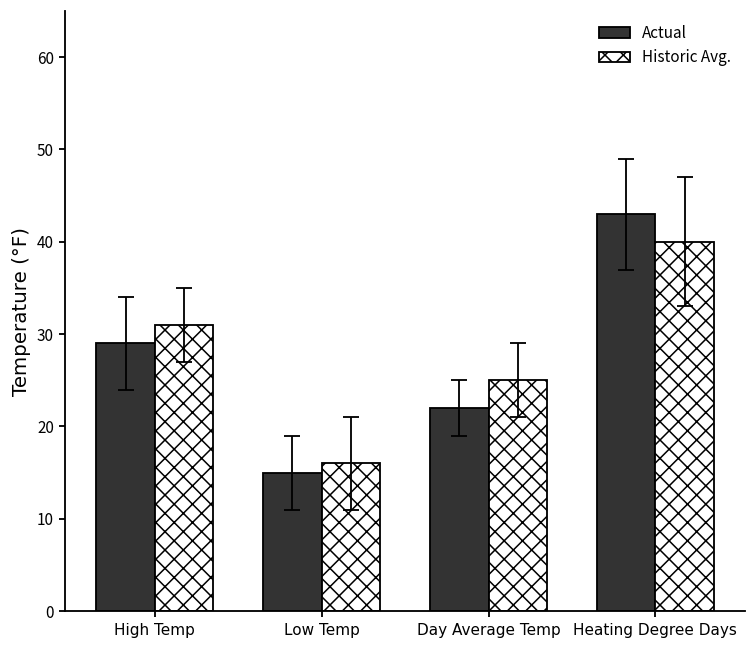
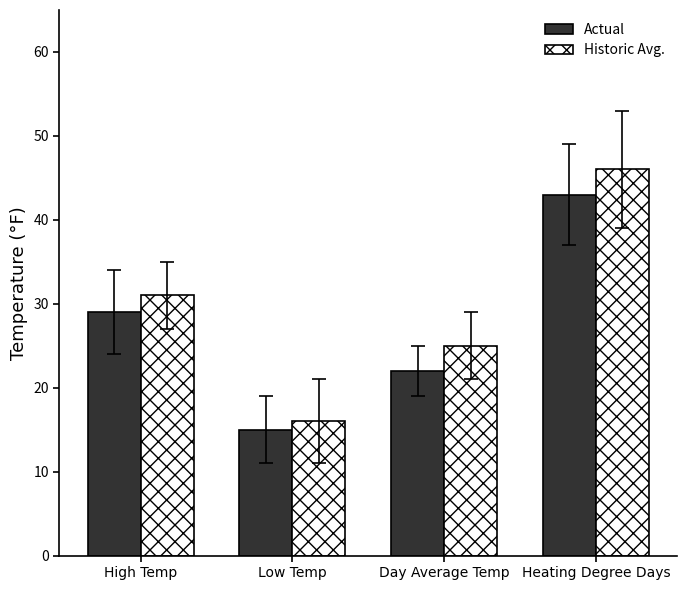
Historic Avg., Heating Degree Days: 40 -> 46
